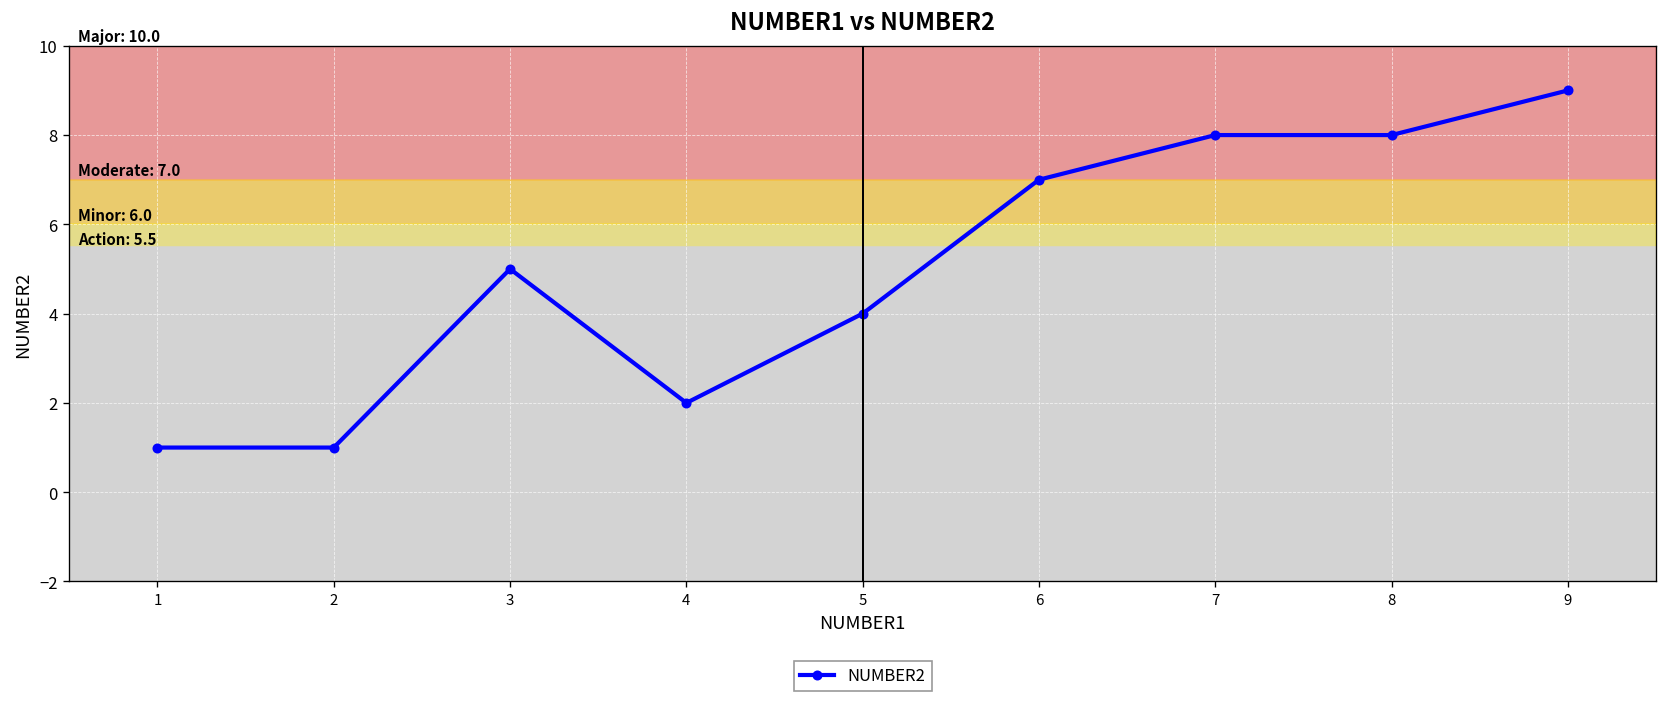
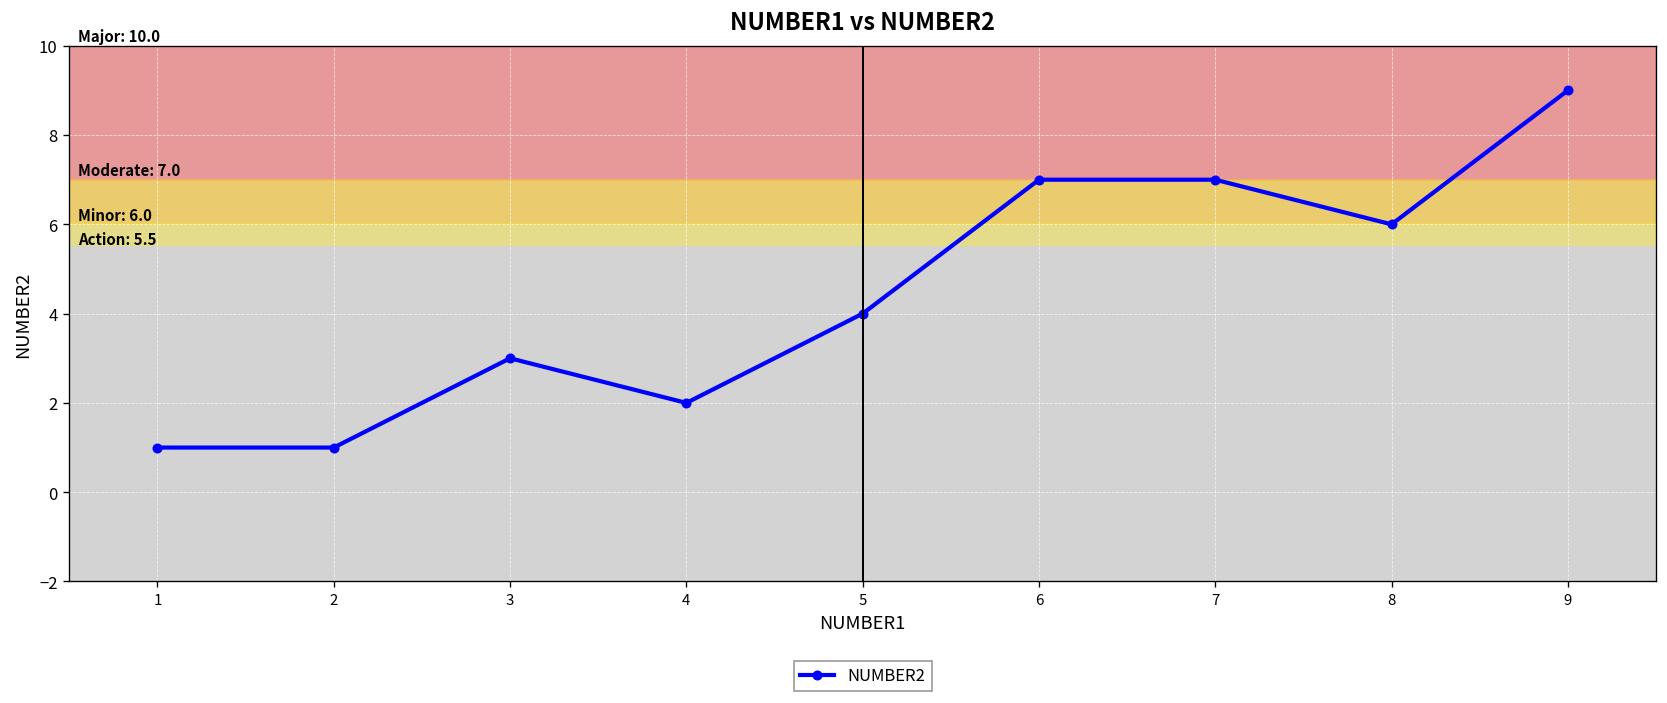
3: 5 -> 3
7: 8 -> 7
8: 8 -> 6
